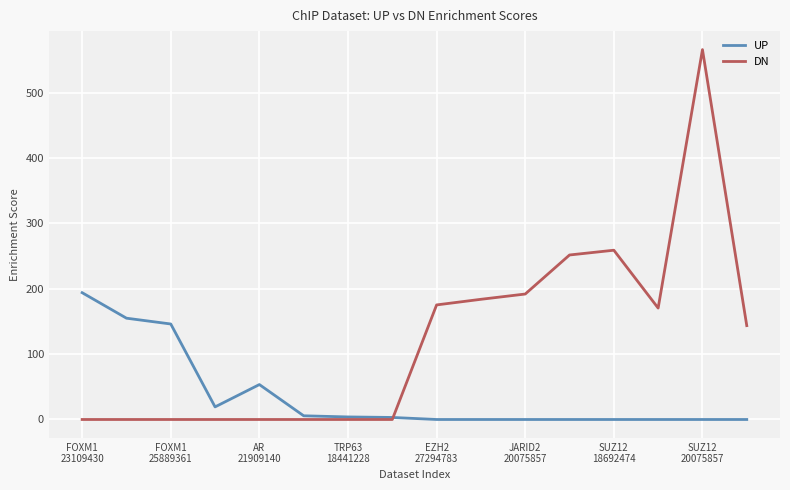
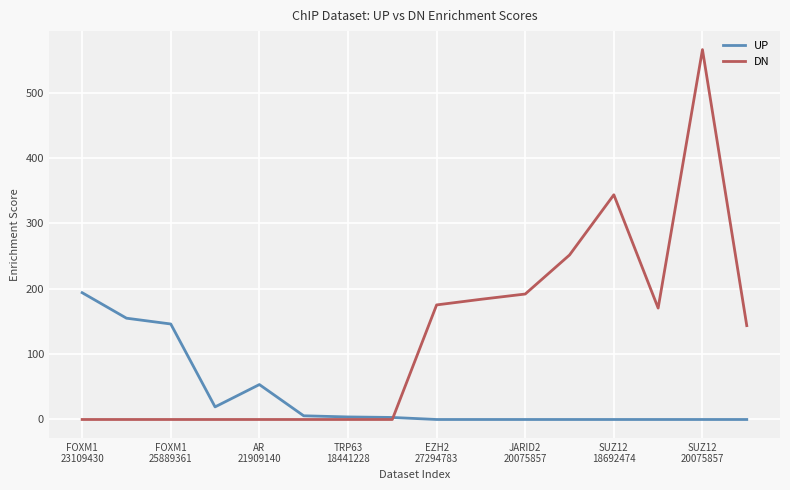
DN, SUZ12 18692474: 260 -> 340
